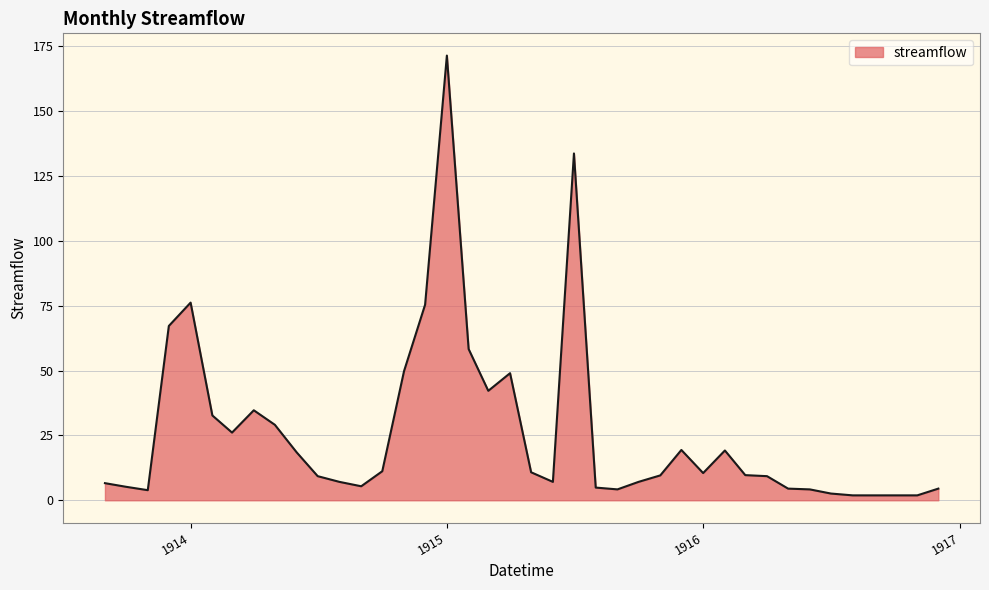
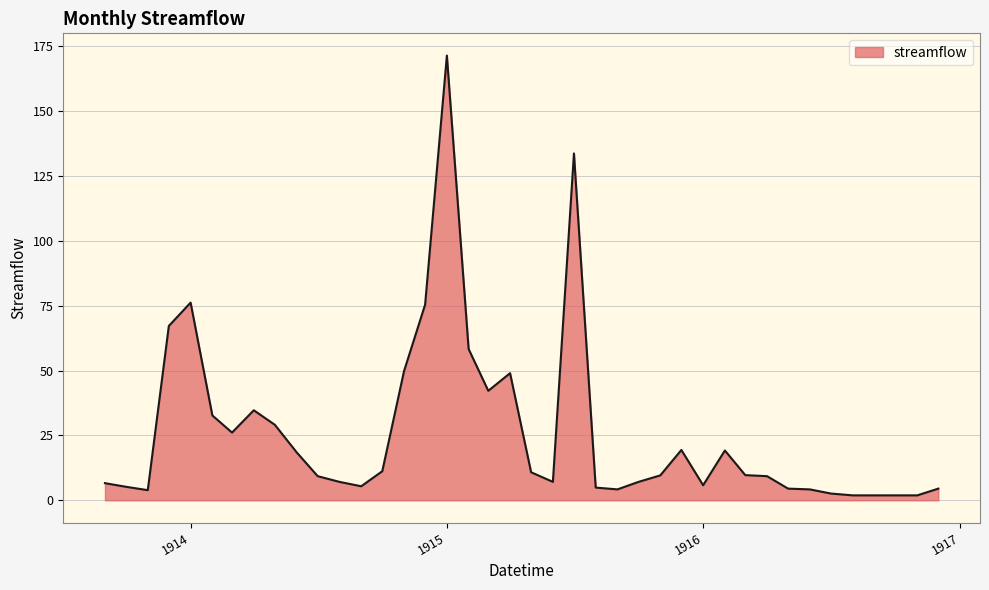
1916: 11 -> 6
